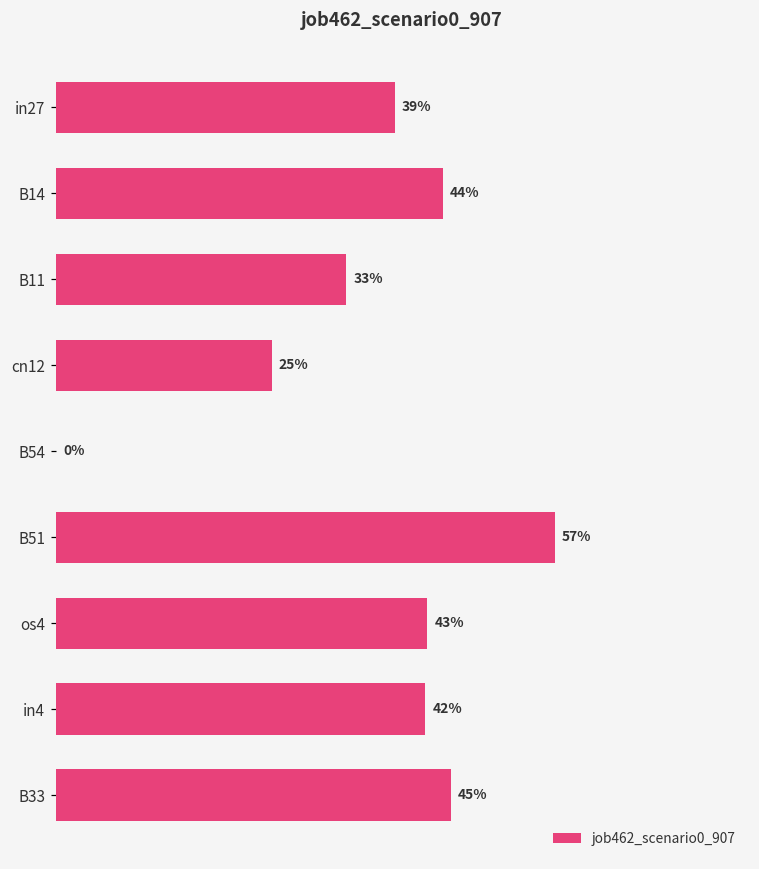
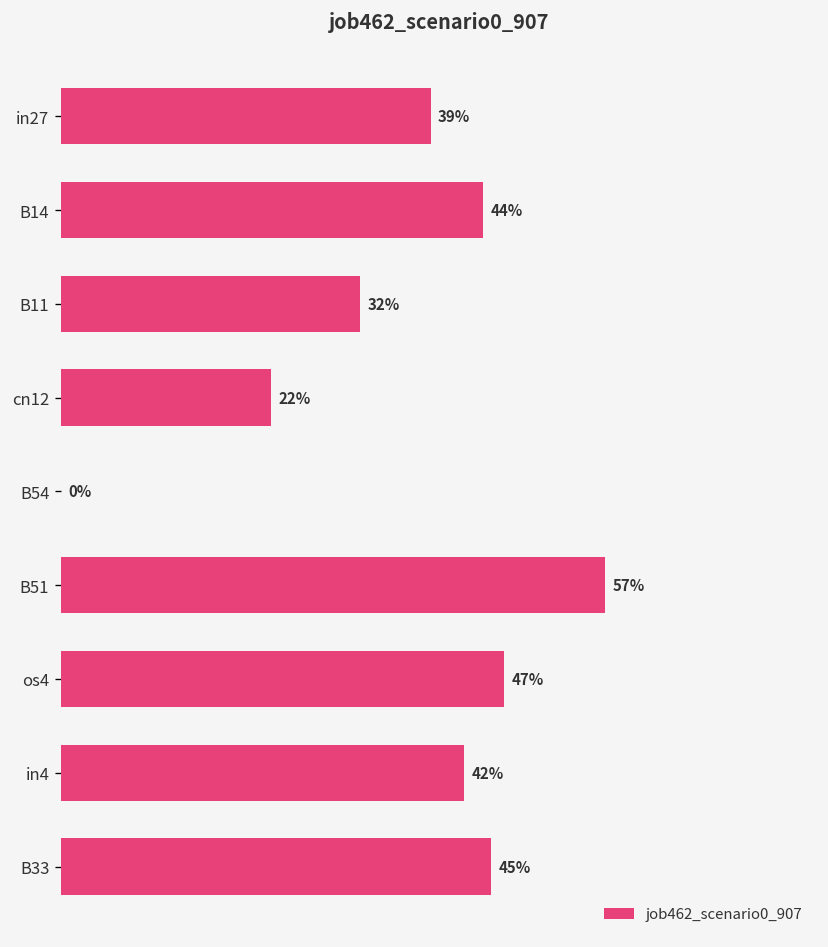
B11: 33% -> 32%
cn12: 25% -> 22%
os4: 43% -> 47%
